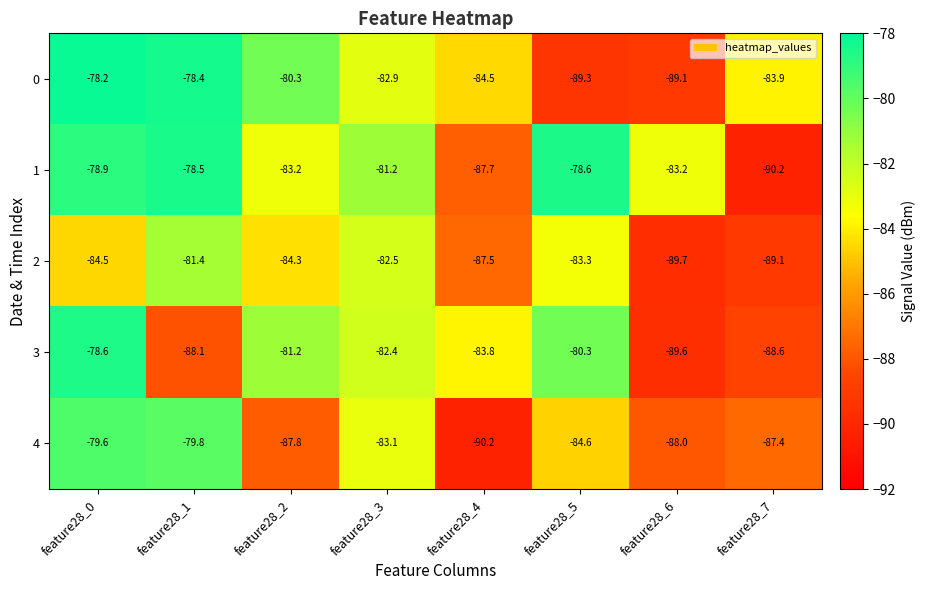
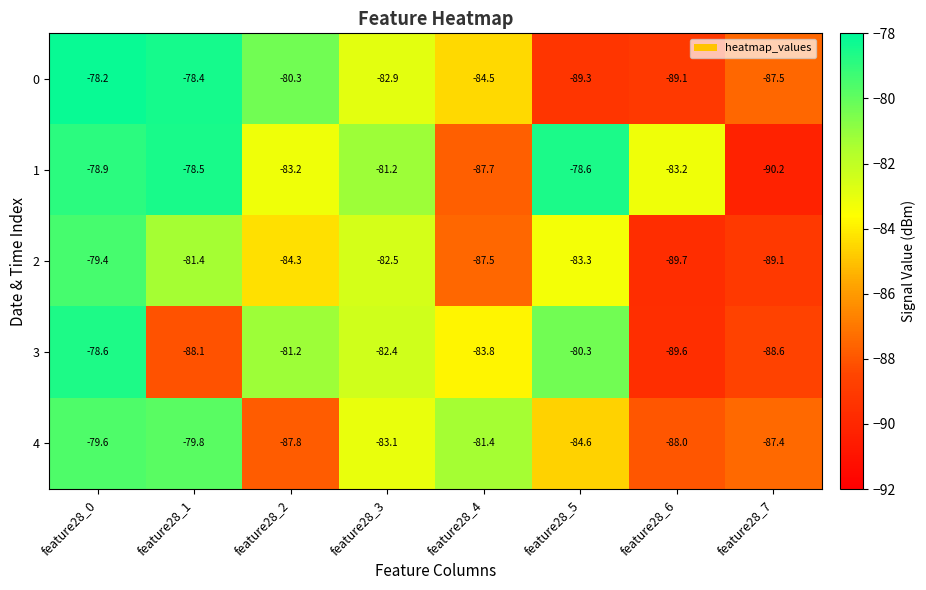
0, feature28_7: -83.9 -> -87.5
2, feature28_0: -84.5 -> -79.4
4, feature28_4: -90.2 -> -81.4
